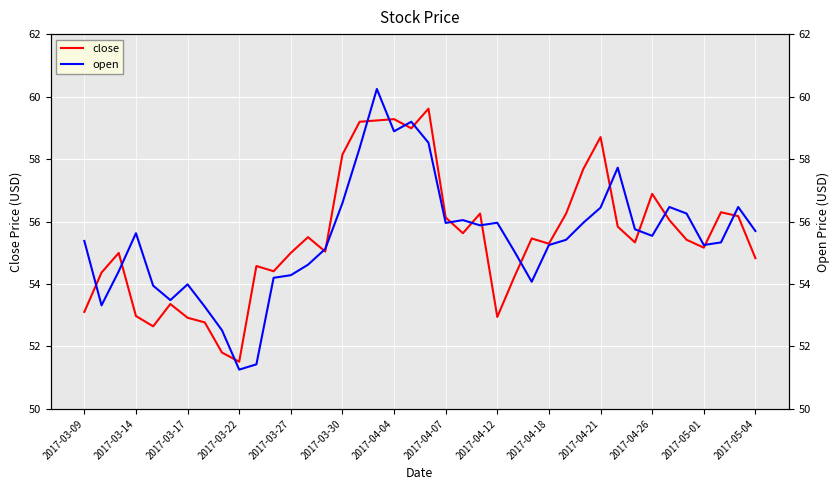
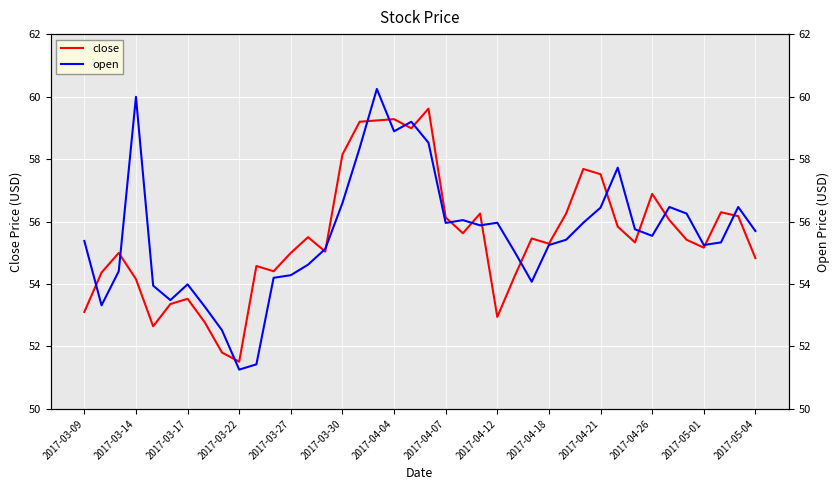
close, 2017-03-14: 53.0 -> 54.2
close, 2017-03-17: 52.9 -> 53.5
close, 2017-04-21: 58.7 -> 57.5
open, 2017-03-14: 55.6 -> 60.0
